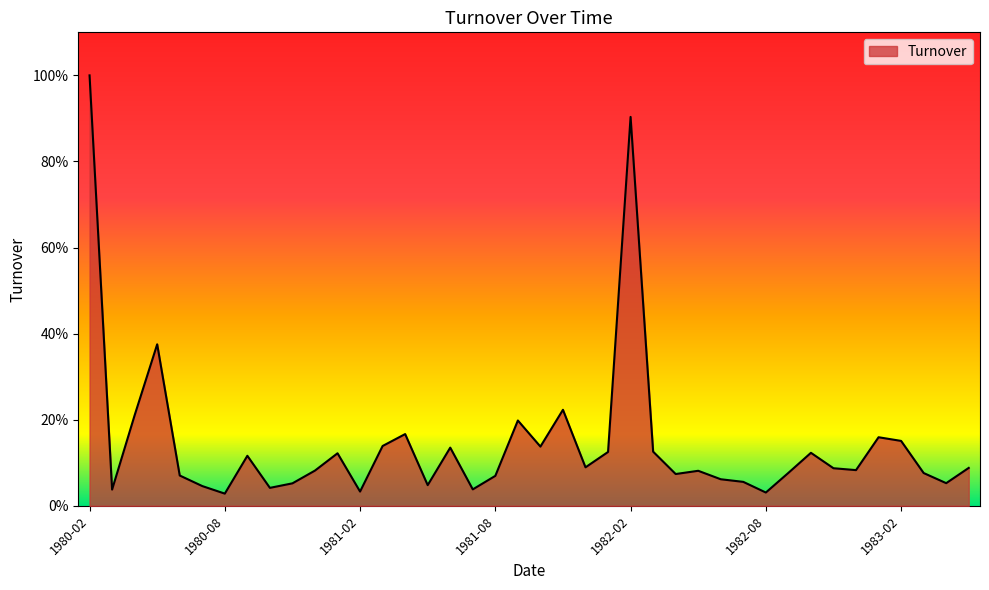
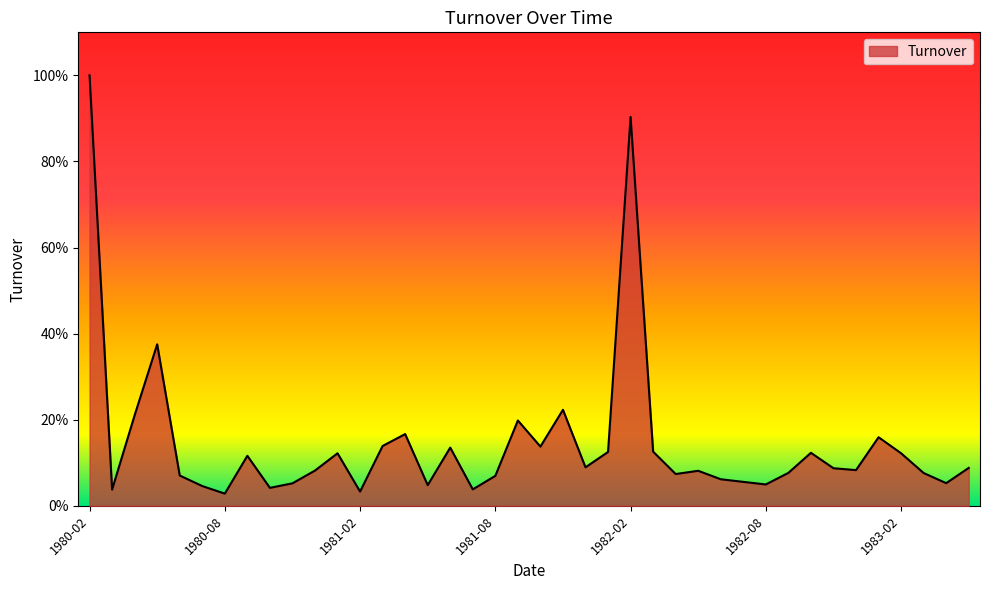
1982-08: 3% -> 5%
1983-02: 15% -> 12%
